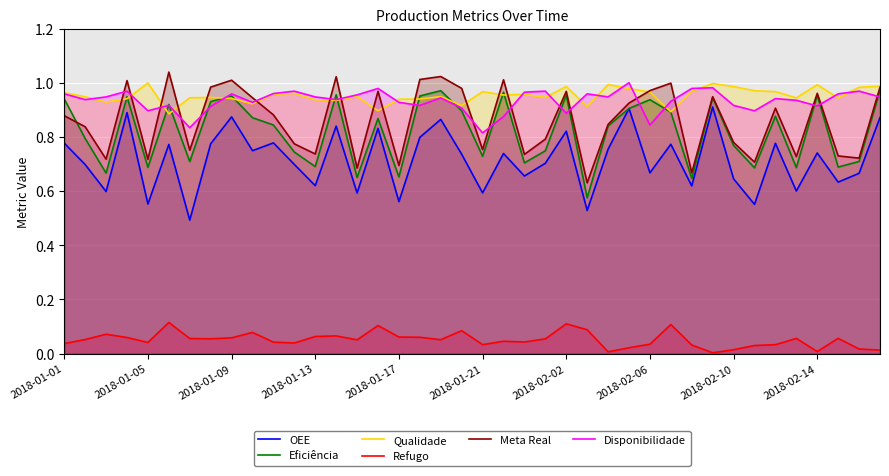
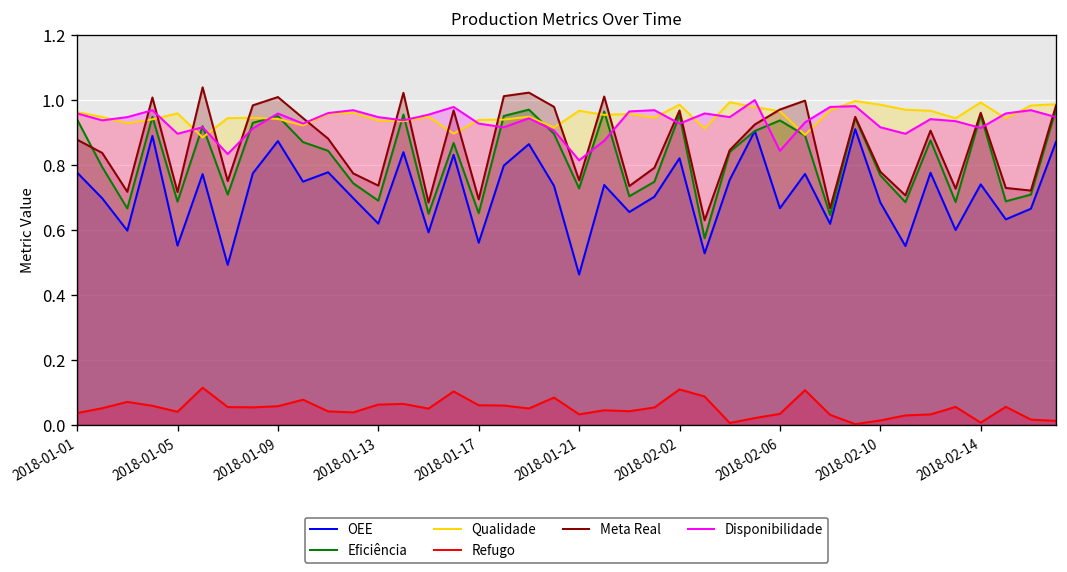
Qualidade, 2018-01-05: 1.00 -> 0.96
OEE, 2018-01-21: 0.59 -> 0.46
Disponibilidade, 2018-02-02: 0.89 -> 0.93
OEE, 2018-02-10: 0.65 -> 0.69
